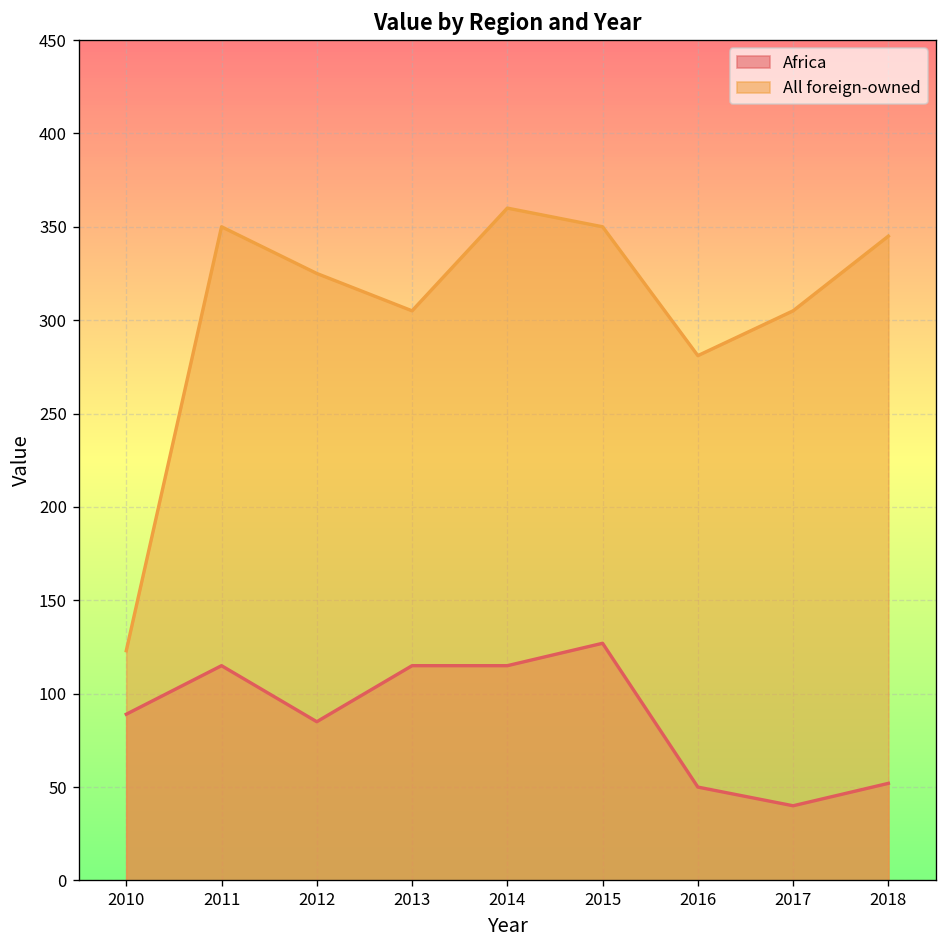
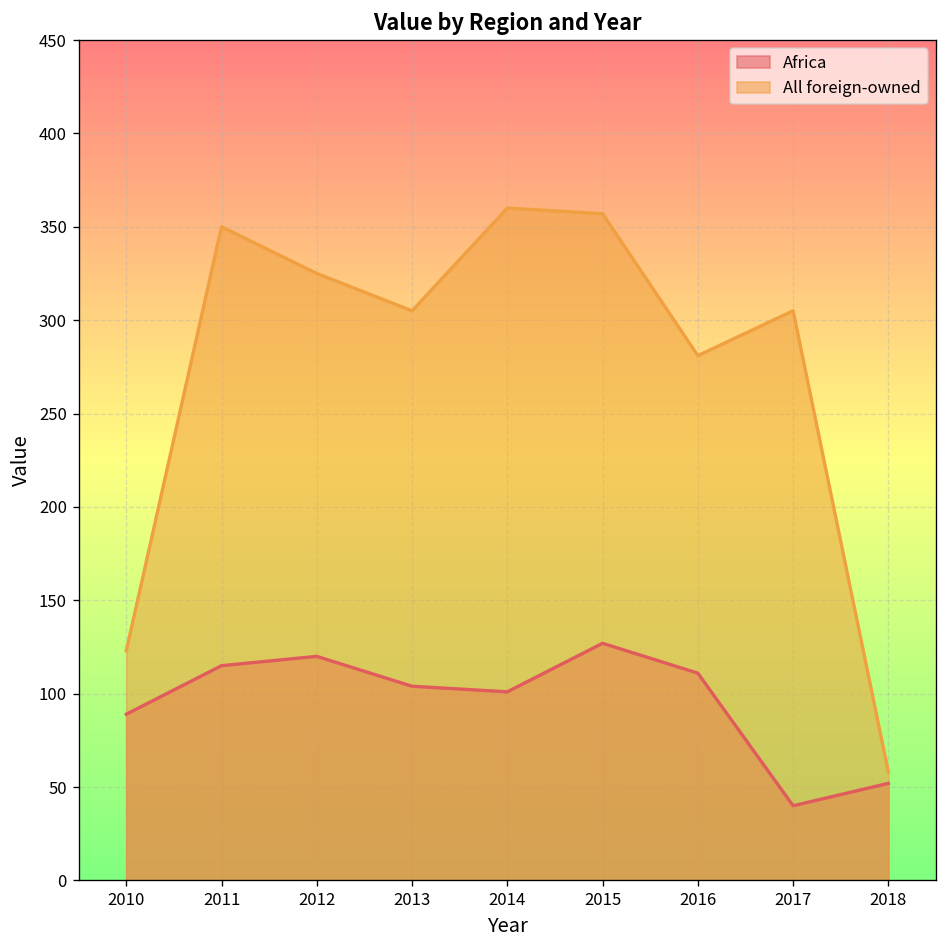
Africa, 2012: 85 -> 120
Africa, 2013: 115 -> 104
Africa, 2014: 115 -> 101
All foreign-owned, 2015: 350 -> 357
Africa, 2016: 50 -> 111
All foreign-owned, 2018: 345 -> 58
